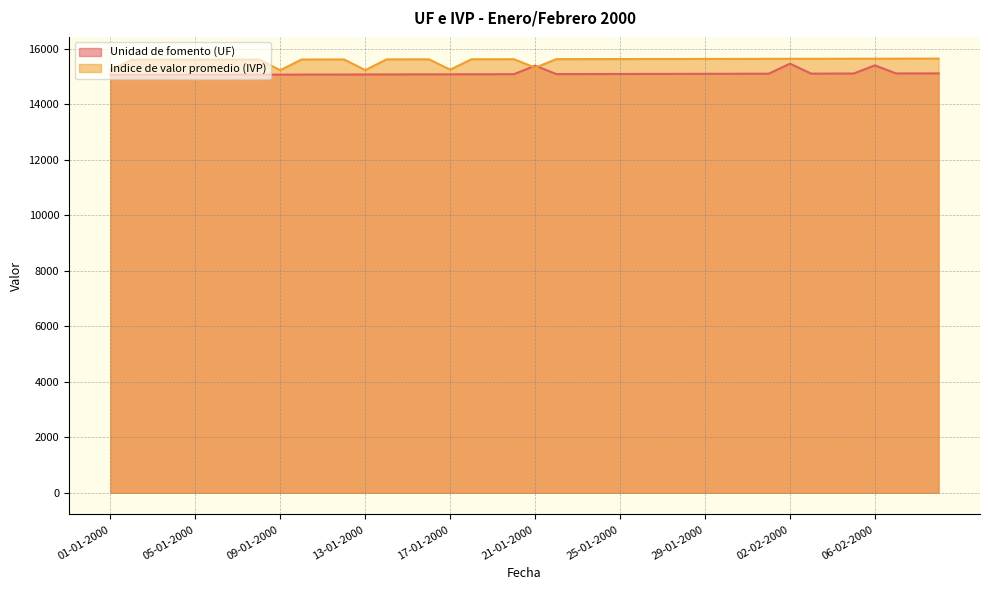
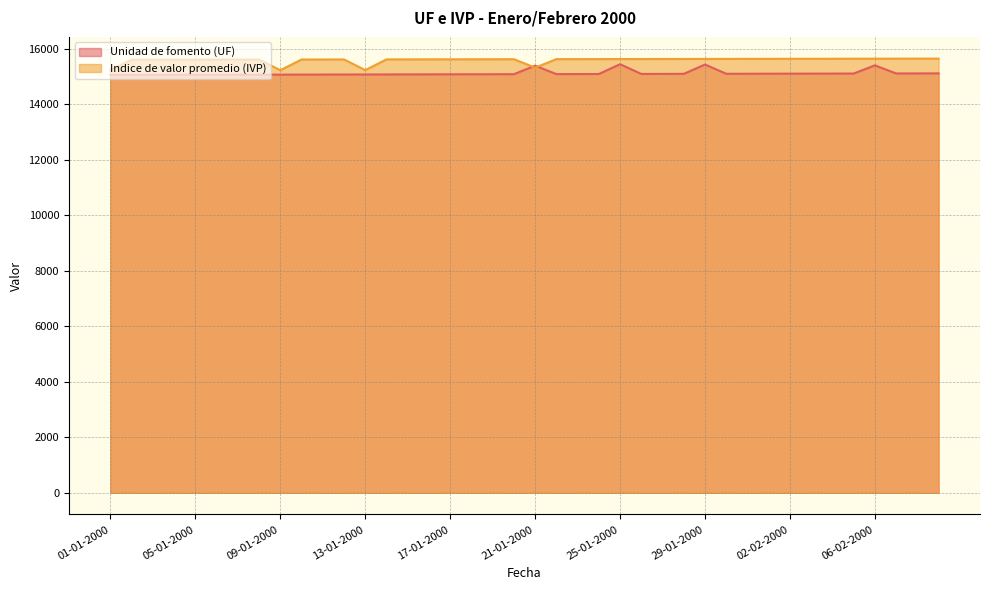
Indice de valor promedio (IVP), 17-01-2000: 15300 -> 15600
Unidad de fomento (UF), 25-01-2000: 15100 -> 15500
Unidad de fomento (UF), 29-01-2000: 15100 -> 15400
Unidad de fomento (UF), 02-02-2000: 15500 -> 15100
